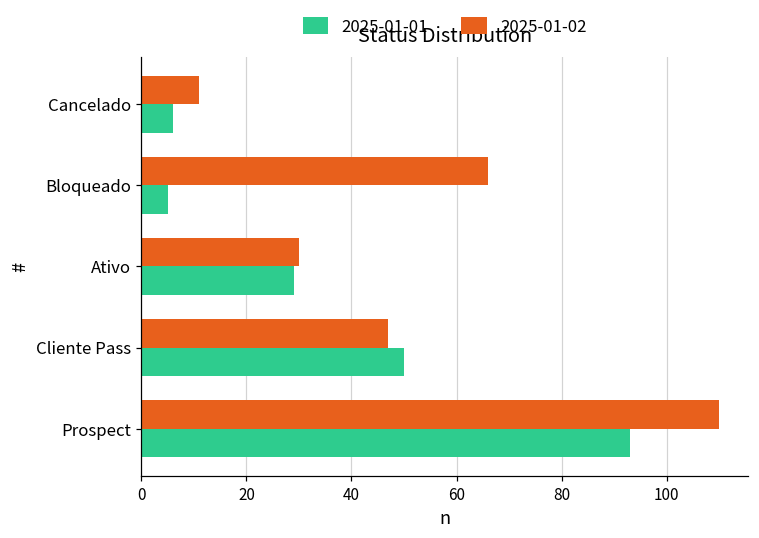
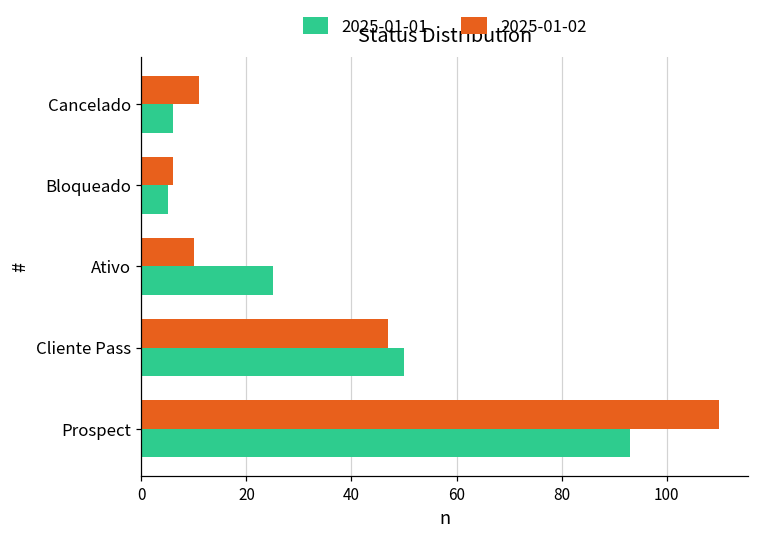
2025-01-02, Bloqueado: 66 -> 6
2025-01-02, Ativo: 30 -> 10
2025-01-01, Ativo: 29 -> 25
